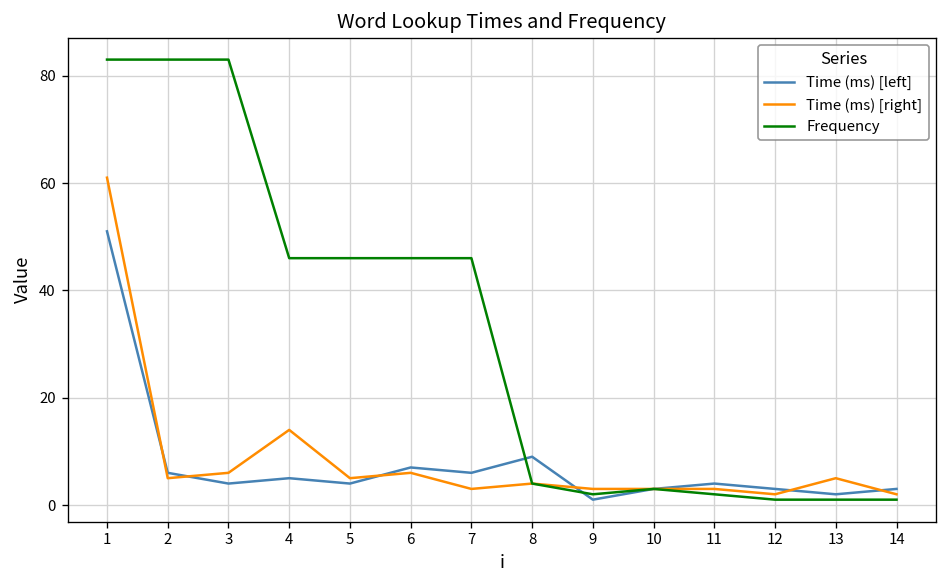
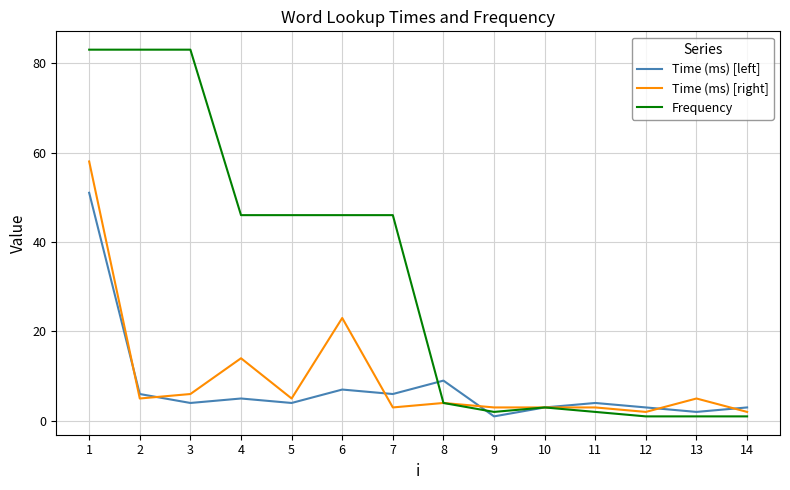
Time (ms) [right], 1: 61 -> 58
Time (ms) [right], 6: 6 -> 23
